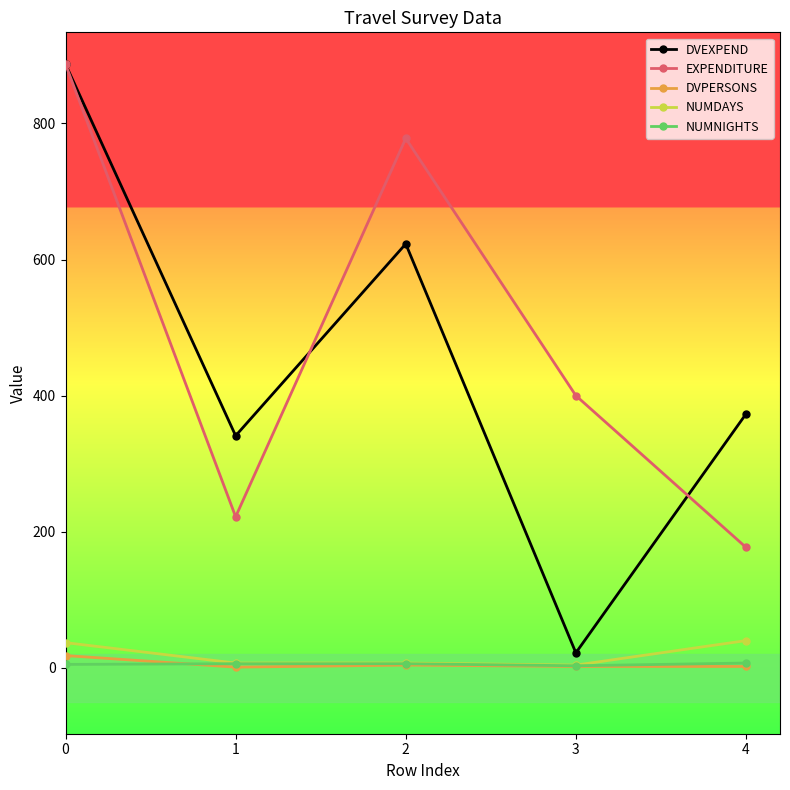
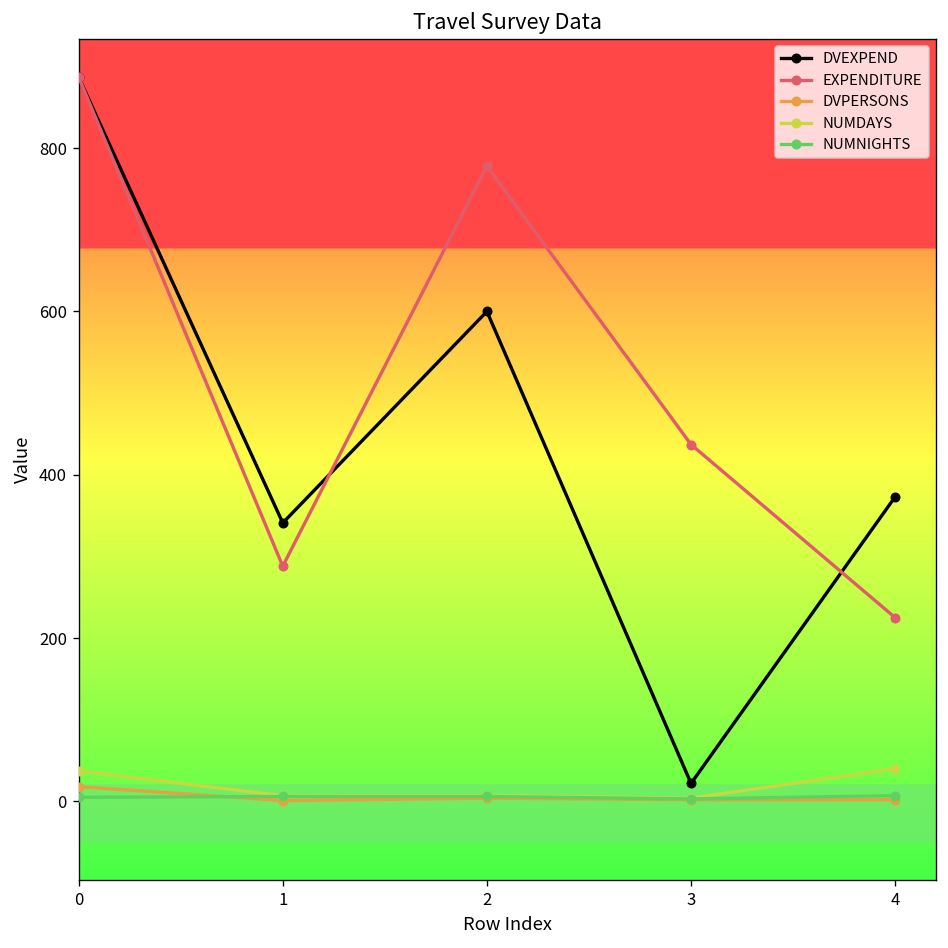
EXPENDITURE, 1: 220 -> 290
DVEXPEND, 2: 620 -> 600
EXPENDITURE, 3: 400 -> 440
EXPENDITURE, 4: 180 -> 230
